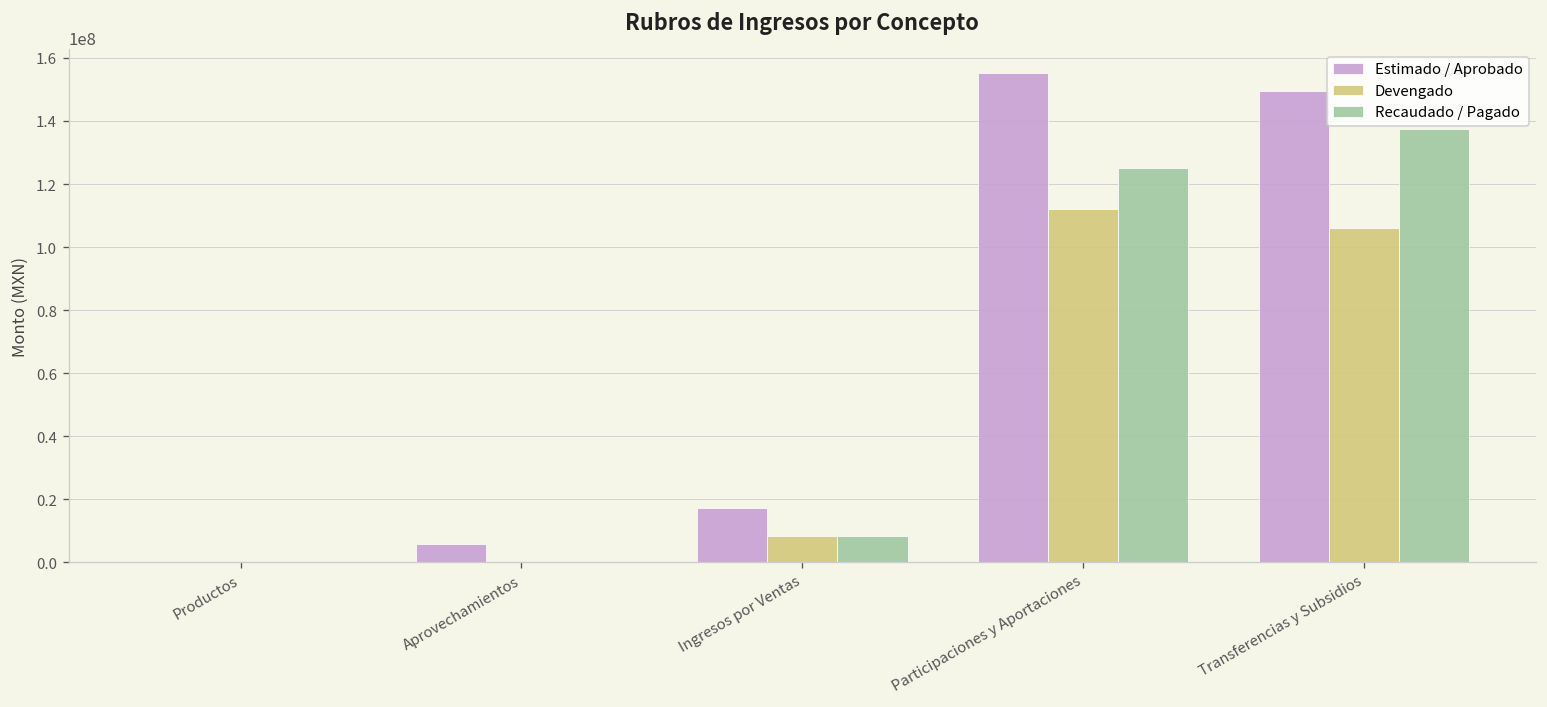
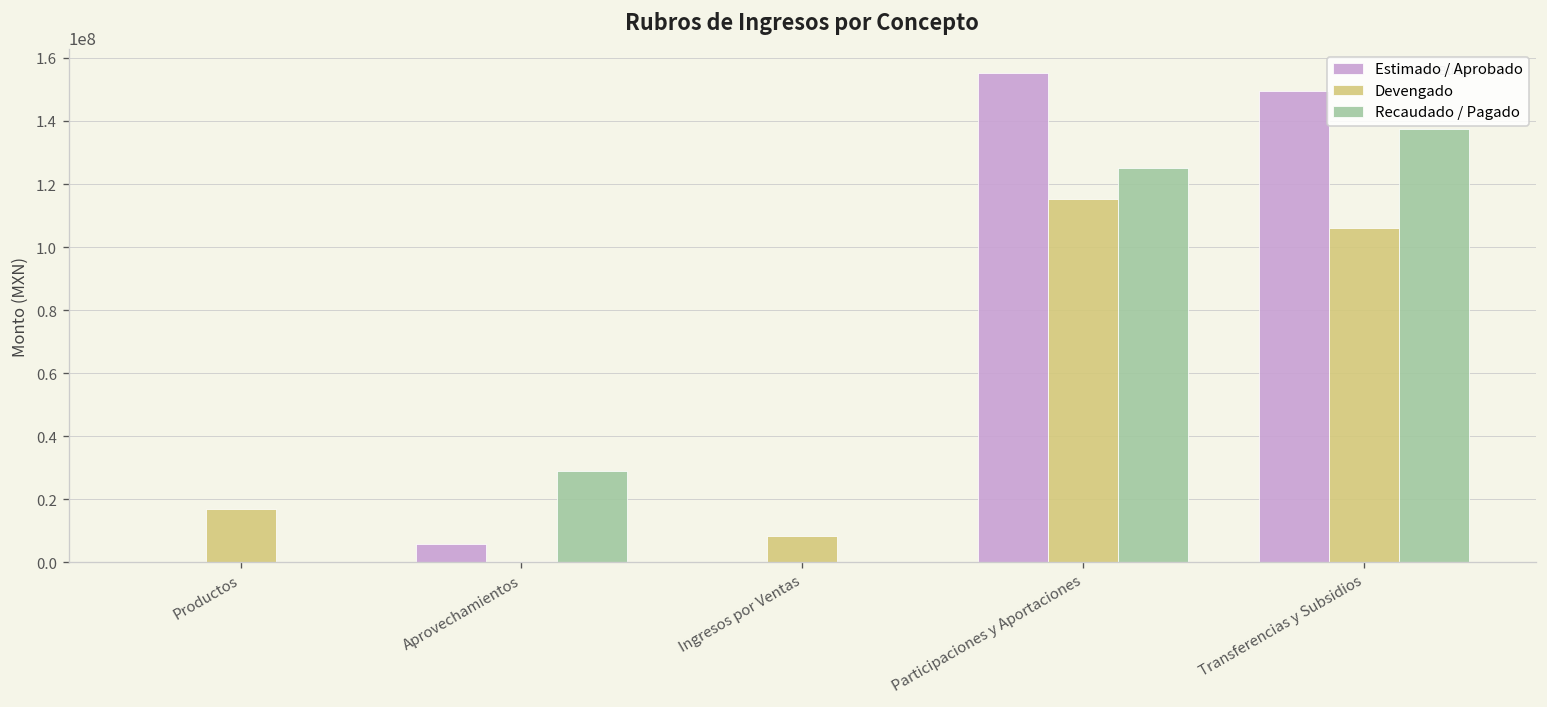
Devengado, Productos: 0 -> 17000000
Recaudado / Pagado, Aprovechamientos: 0 -> 29000000
Estimado / Aprobado, Ingresos por Ventas: 17000000 -> 0
Recaudado / Pagado, Ingresos por Ventas: 8000000 -> 0
Devengado, Participaciones y Aportaciones: 112000000 -> 115000000
